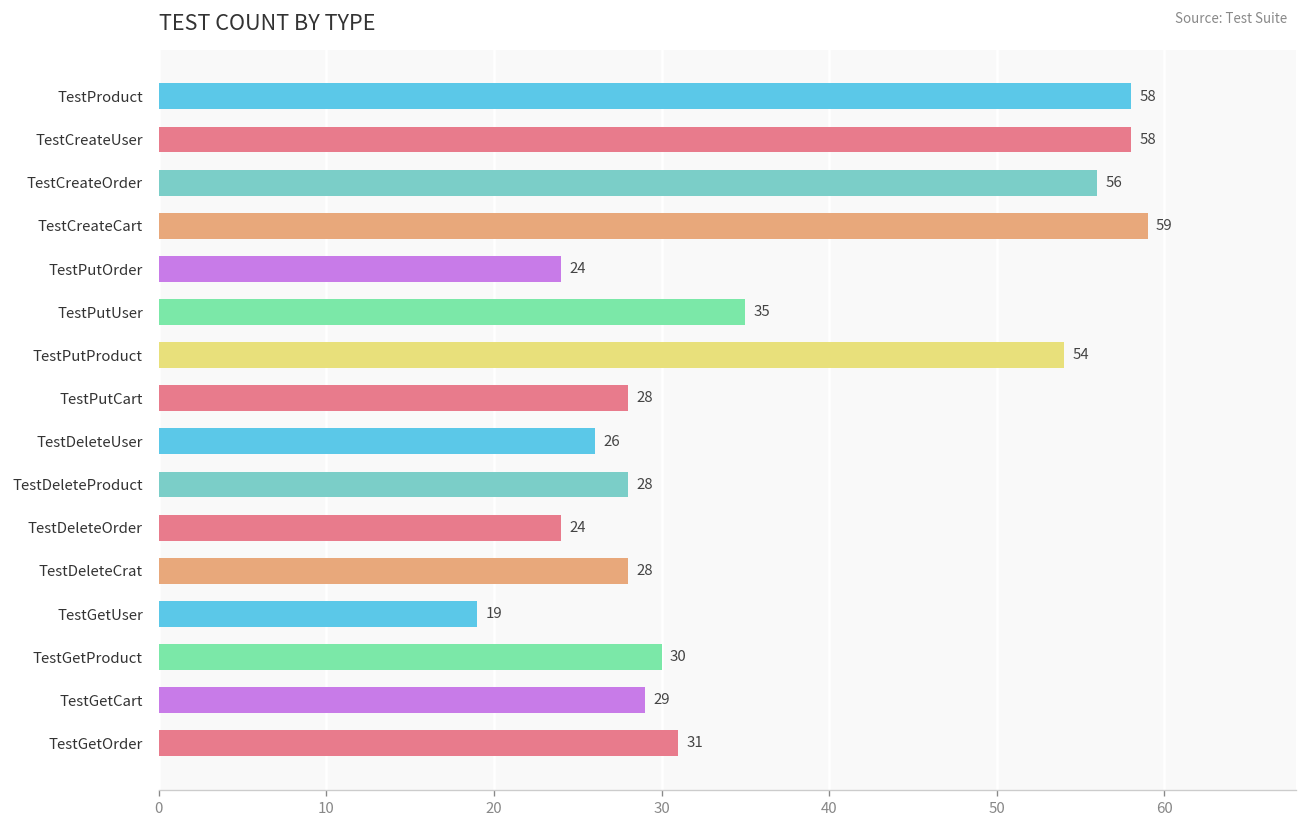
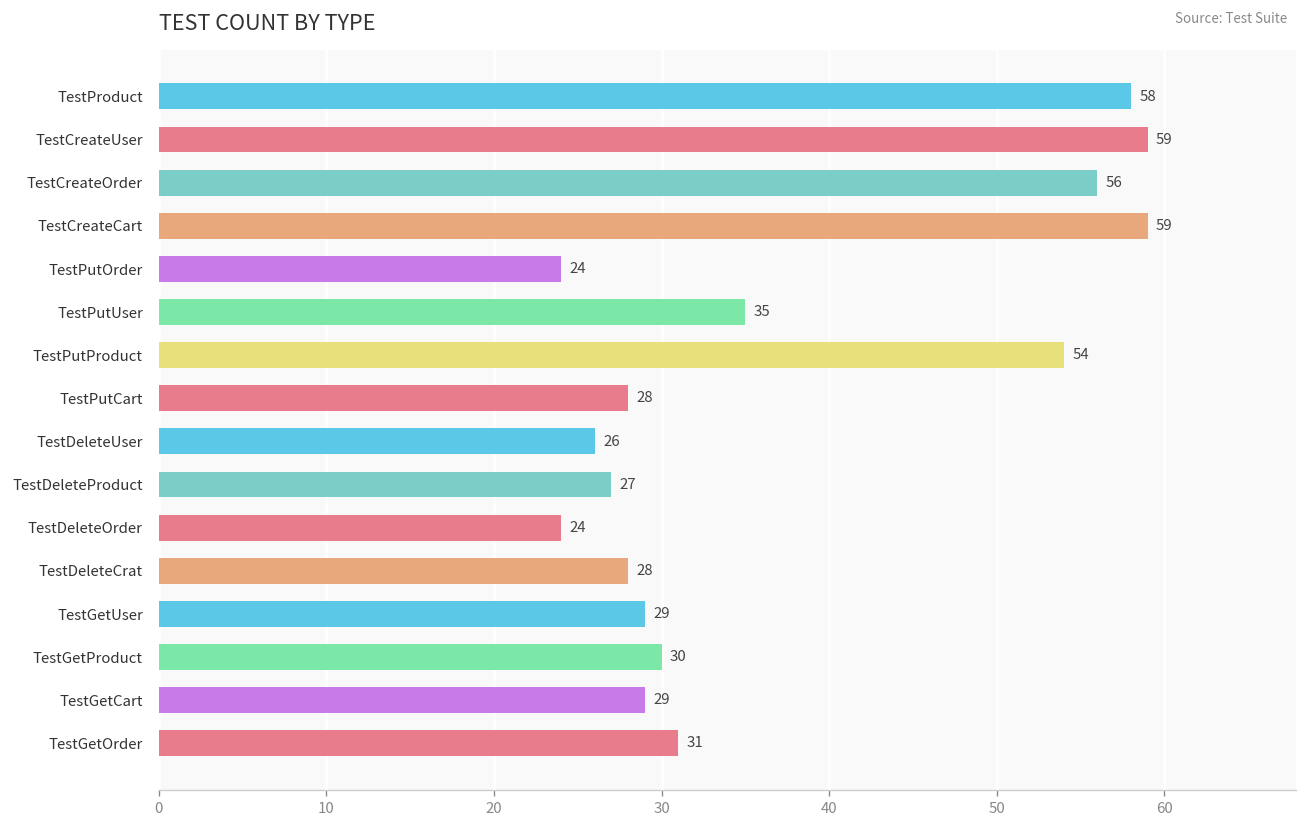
TestCreateUser: 58 -> 59
TestDeleteProduct: 28 -> 27
TestGetUser: 19 -> 29
